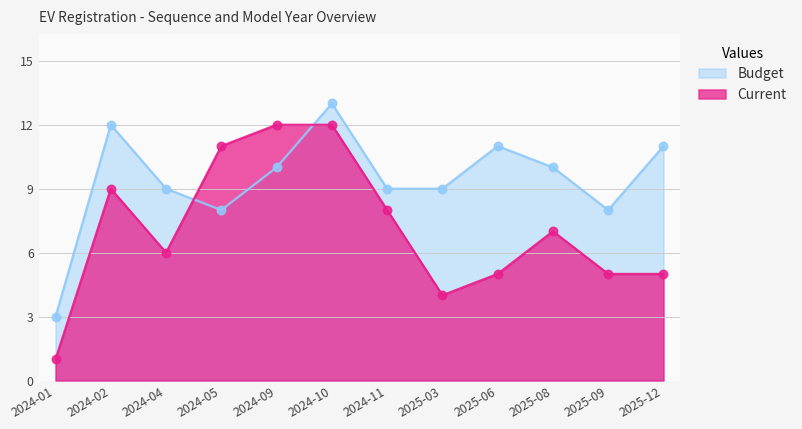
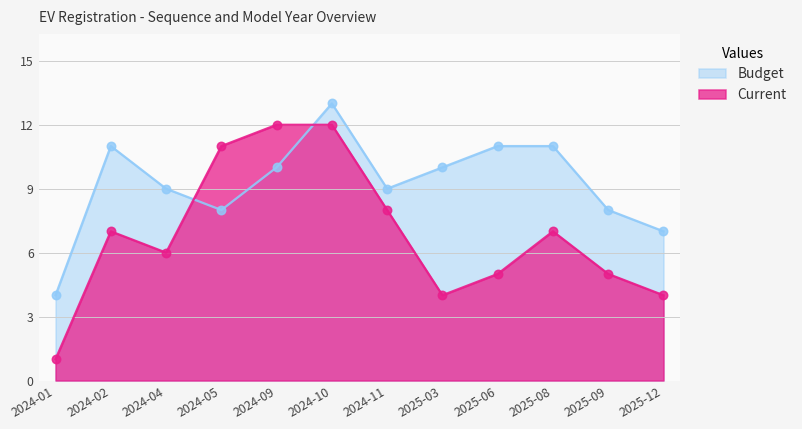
Budget, 2024-01: 3 -> 4
Budget, 2024-02: 12 -> 11
Current, 2024-02: 9 -> 7
Budget, 2025-03: 9 -> 10
Budget, 2025-08: 10 -> 11
Budget, 2025-12: 11 -> 7
Current, 2025-12: 5 -> 4
